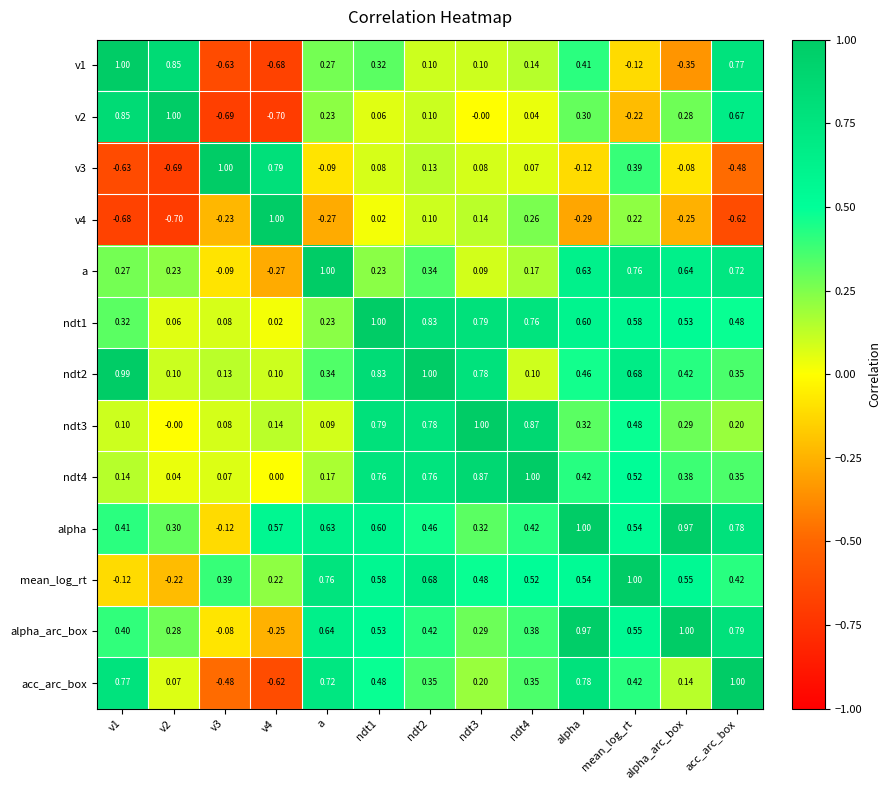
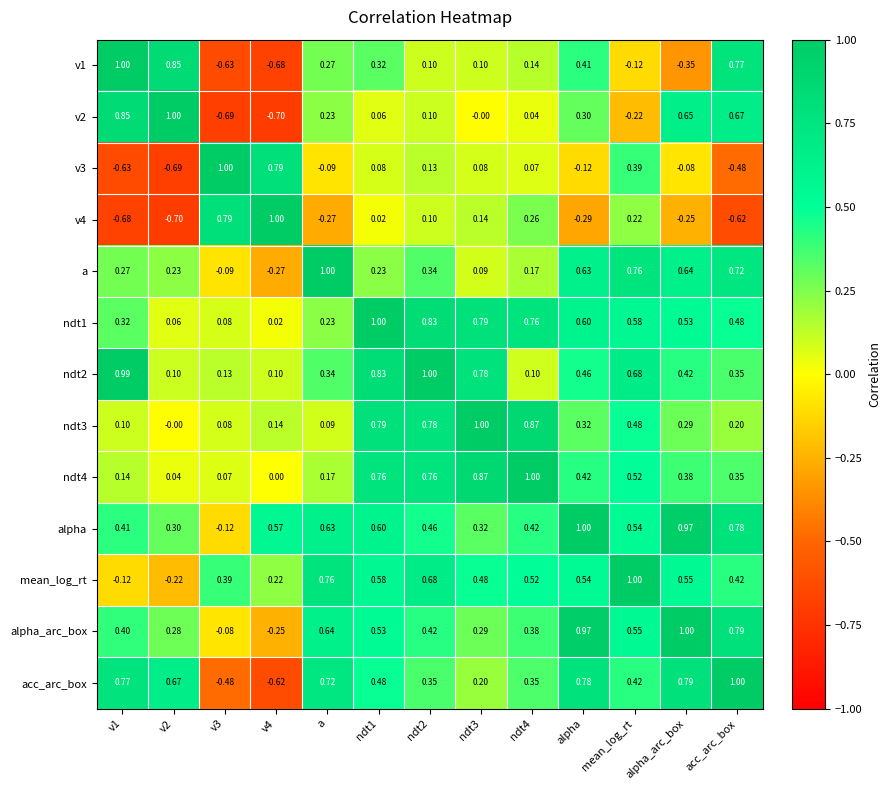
v2, alpha_arc_box: 0.28 -> 0.65
v4, v3: -0.23 -> 0.79
acc_arc_box, v2: 0.07 -> 0.67
acc_arc_box, alpha_arc_box: 0.14 -> 0.79
